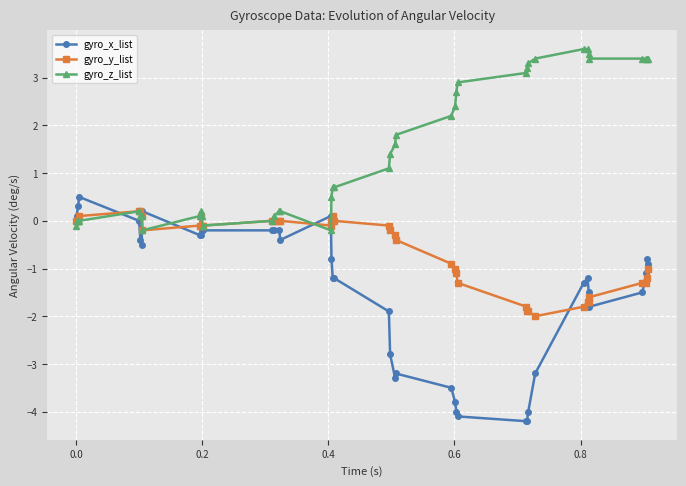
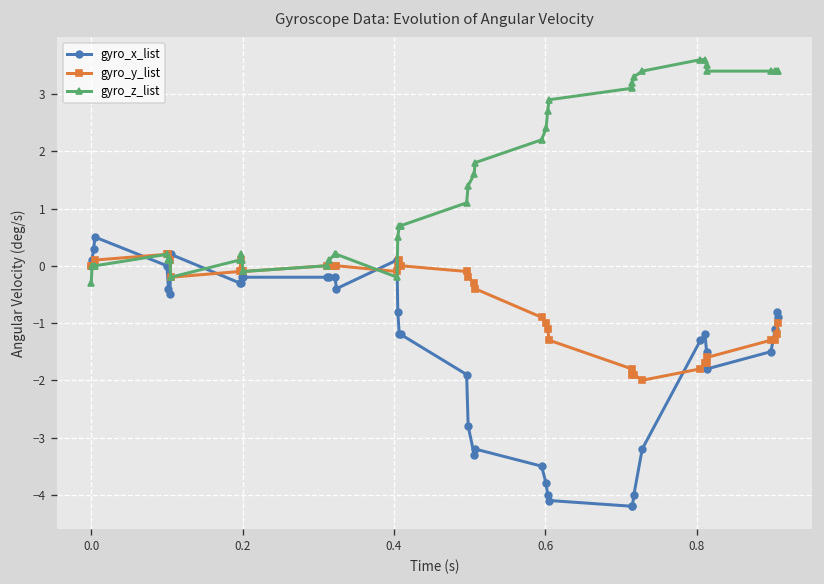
gyro_z_list, 0.0: -0.1 -> -0.3
